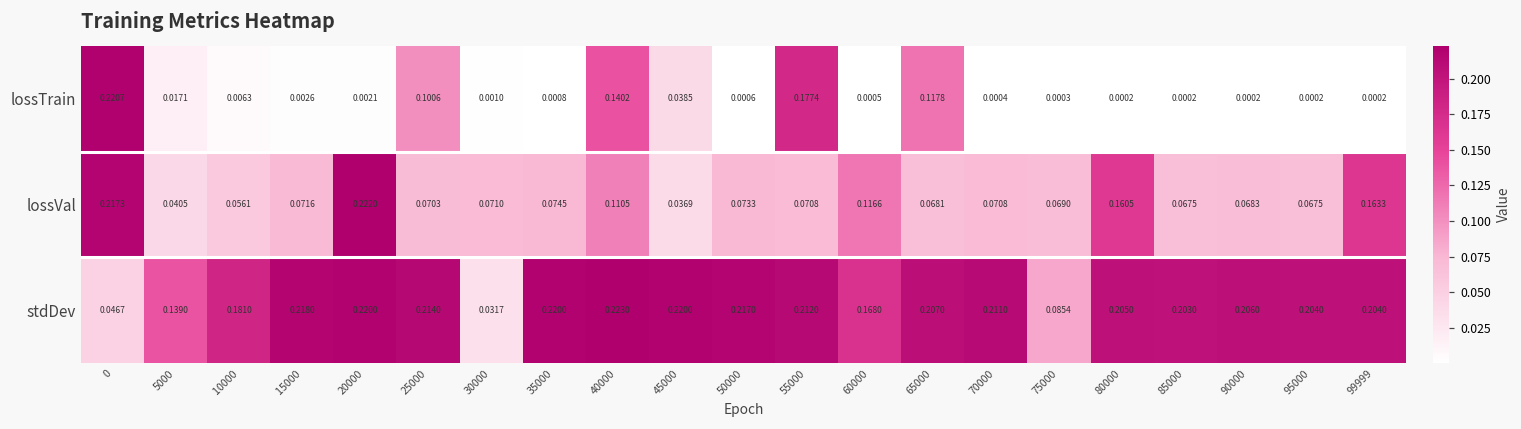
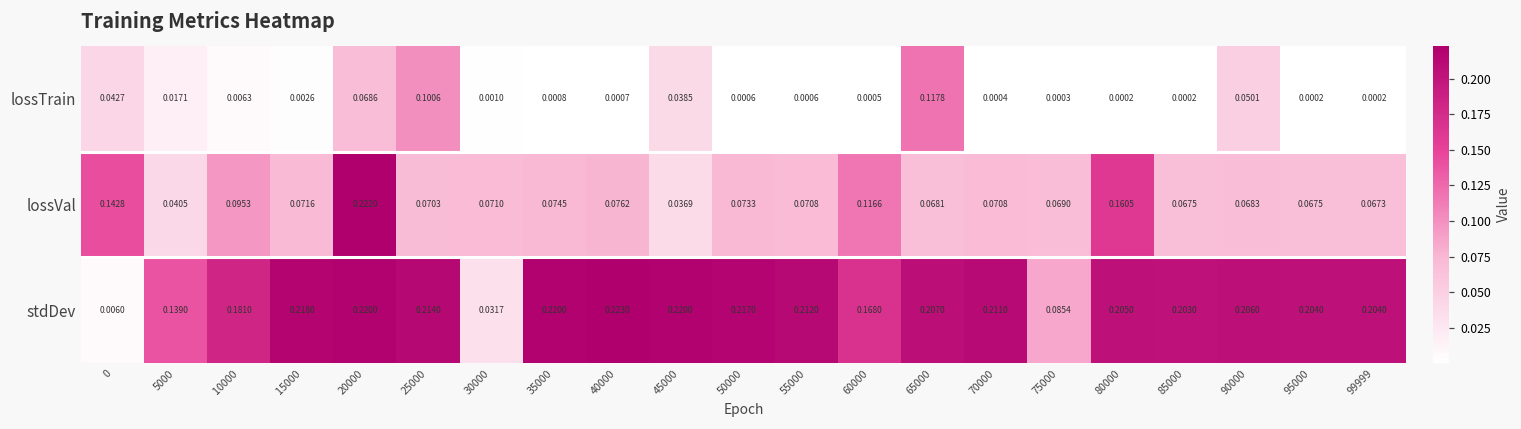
lossTrain, 0: 0.2207 -> 0.0427
lossTrain, 20000: 0.0021 -> 0.0686
lossTrain, 40000: 0.1402 -> 0.0007
lossTrain, 55000: 0.1774 -> 0.0006
lossTrain, 90000: 0.0002 -> 0.0501
lossVal, 0: 0.2173 -> 0.1428
lossVal, 10000: 0.0561 -> 0.0953
lossVal, 40000: 0.1105 -> 0.0762
lossVal, 99999: 0.1633 -> 0.0673
stdDev, 0: 0.0467 -> 0.0060
